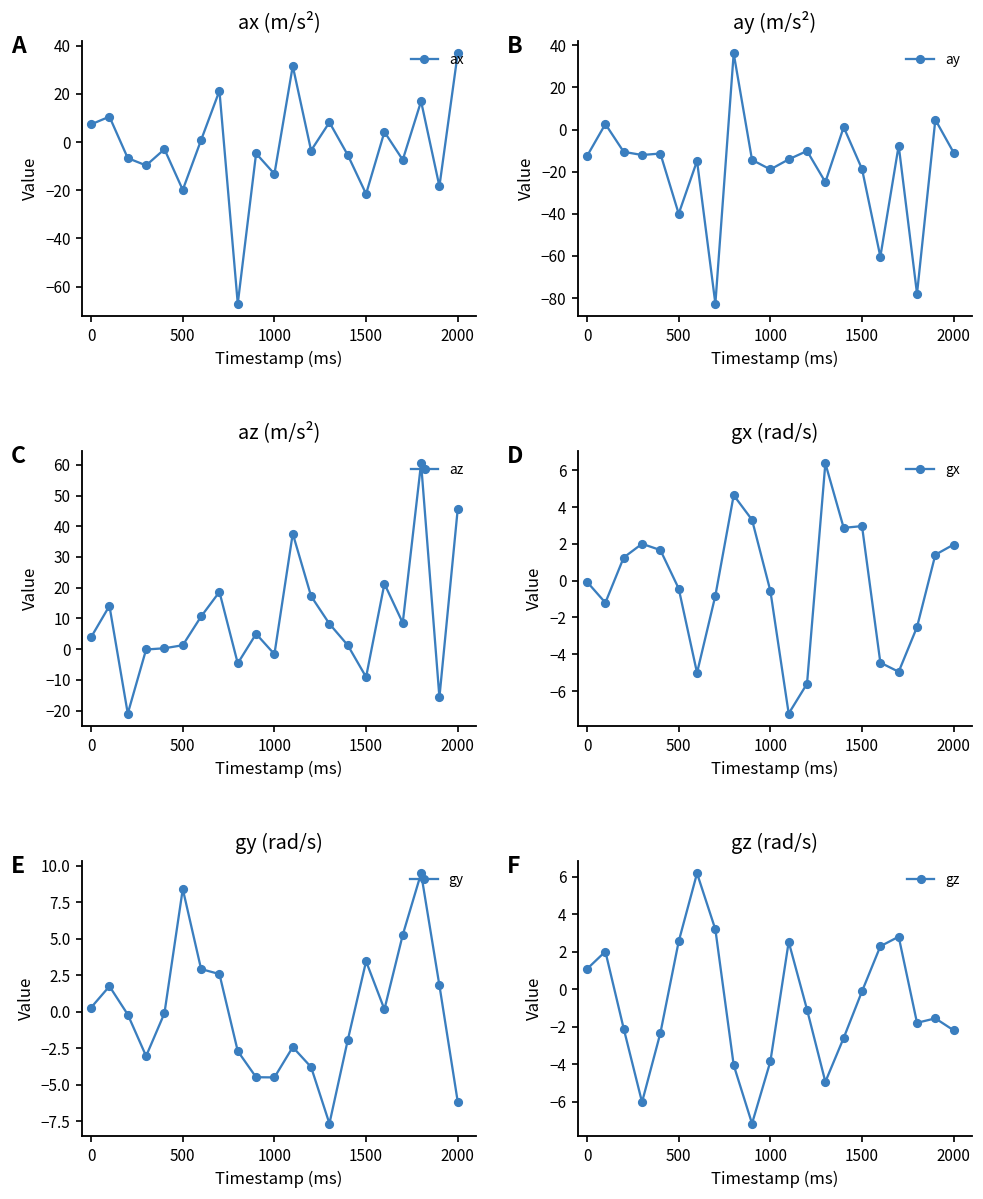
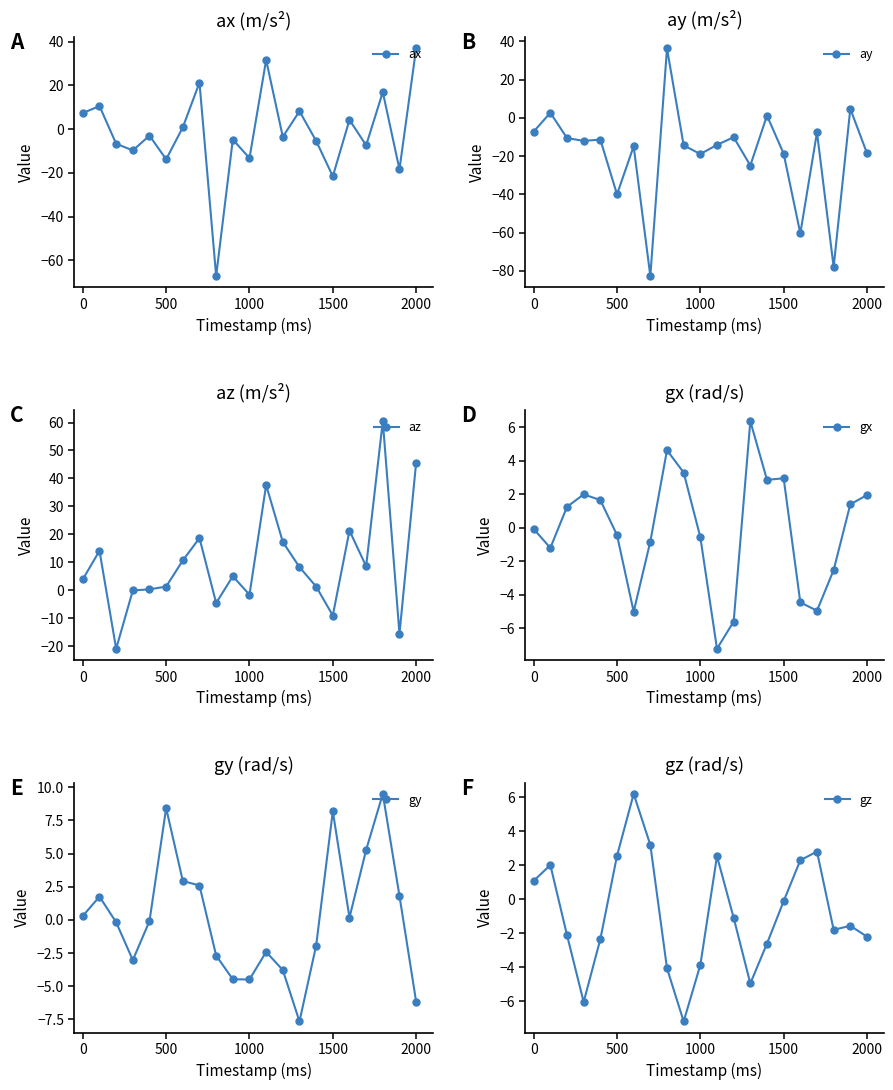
ax (m/s²), 500: -20 -> -14
ay (m/s²), 0: -13 -> -7
ay (m/s²), 2000: -11 -> -18
gy (rad/s), 1500: 3.5 -> 8.2
